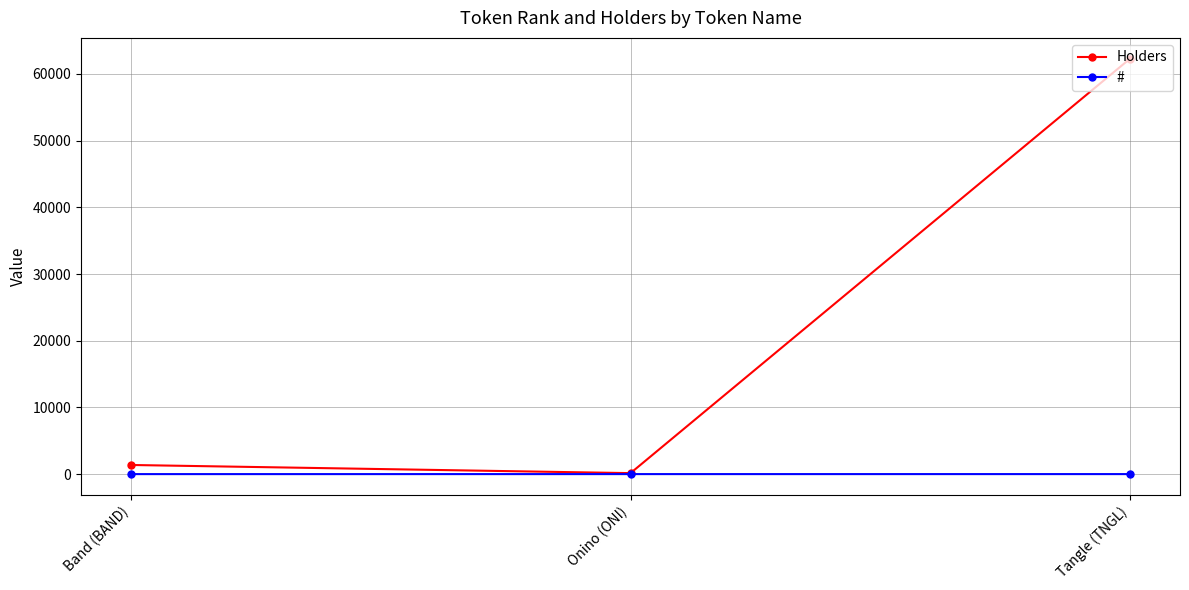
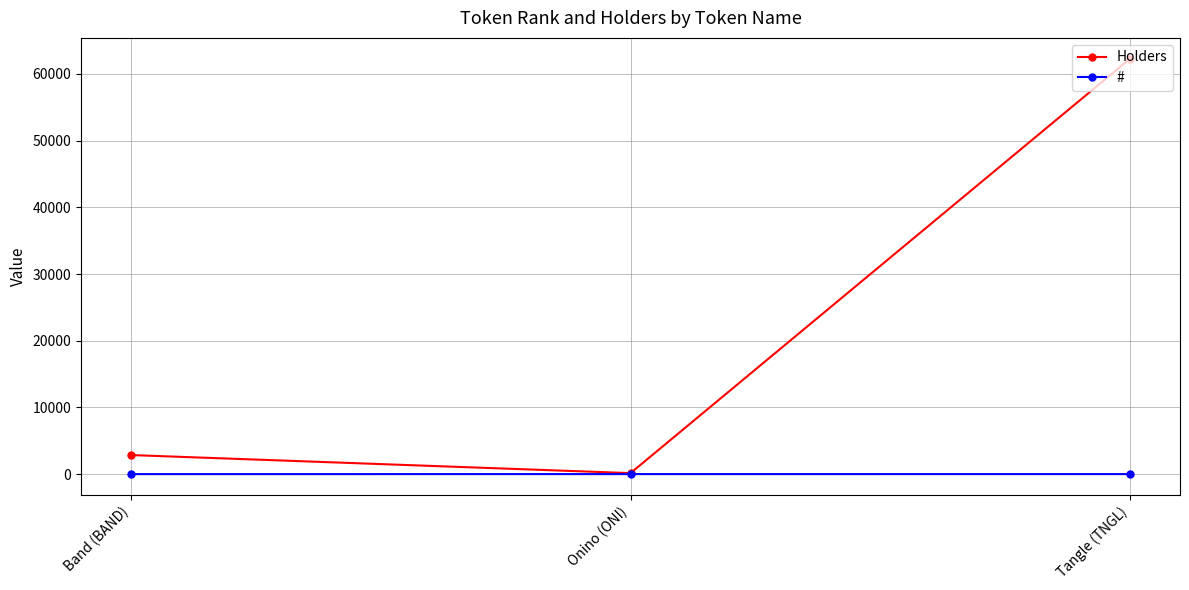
Holders, Band (BAND): 1000 -> 3000
